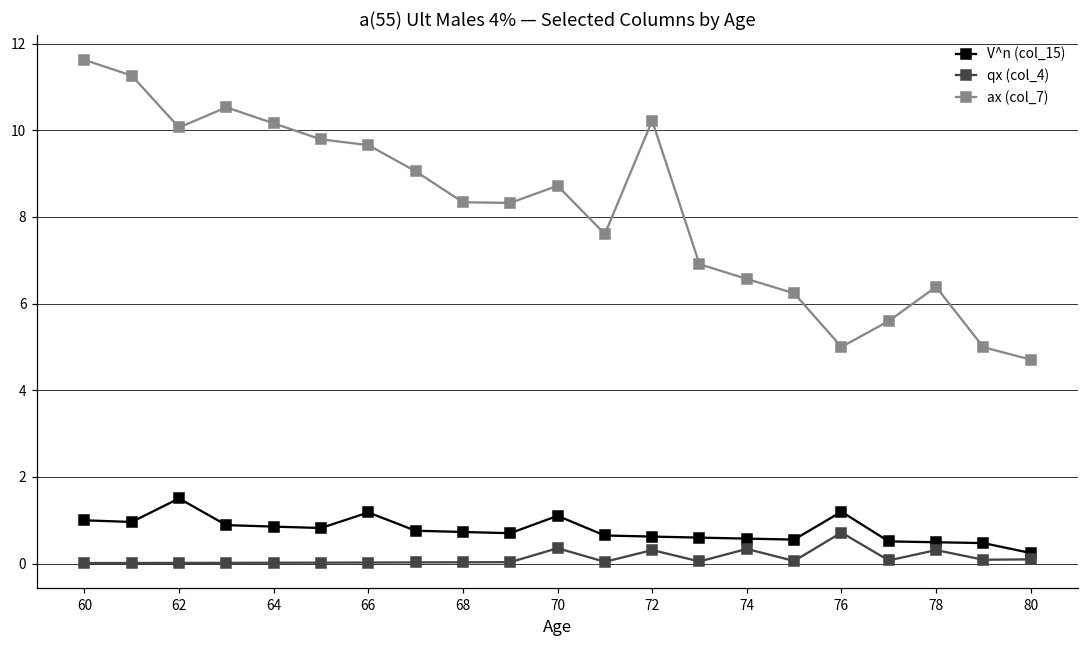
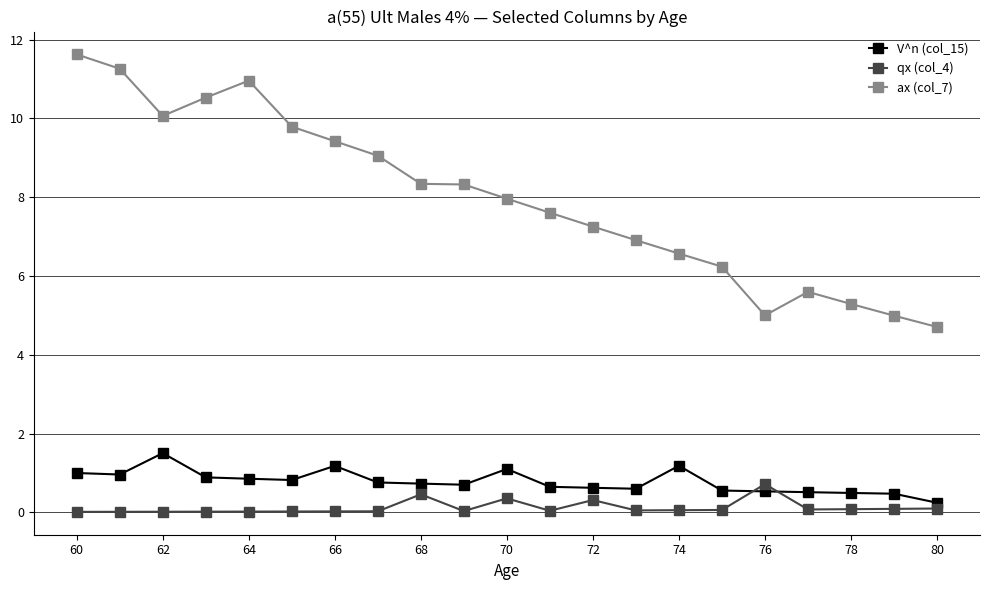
ax (col_7), 64: 10.2 -> 11.0
ax (col_7), 66: 9.7 -> 9.4
qx (col_4), 68: 0.0 -> 0.5
ax (col_7), 70: 8.7 -> 8.0
ax (col_7), 72: 10.2 -> 7.3
V^n (col_15), 74: 0.6 -> 1.2
qx (col_4), 74: 0.3 -> 0.1
V^n (col_15), 76: 1.2 -> 0.5
qx (col_4), 78: 0.3 -> 0.1
ax (col_7), 78: 6.4 -> 5.3
